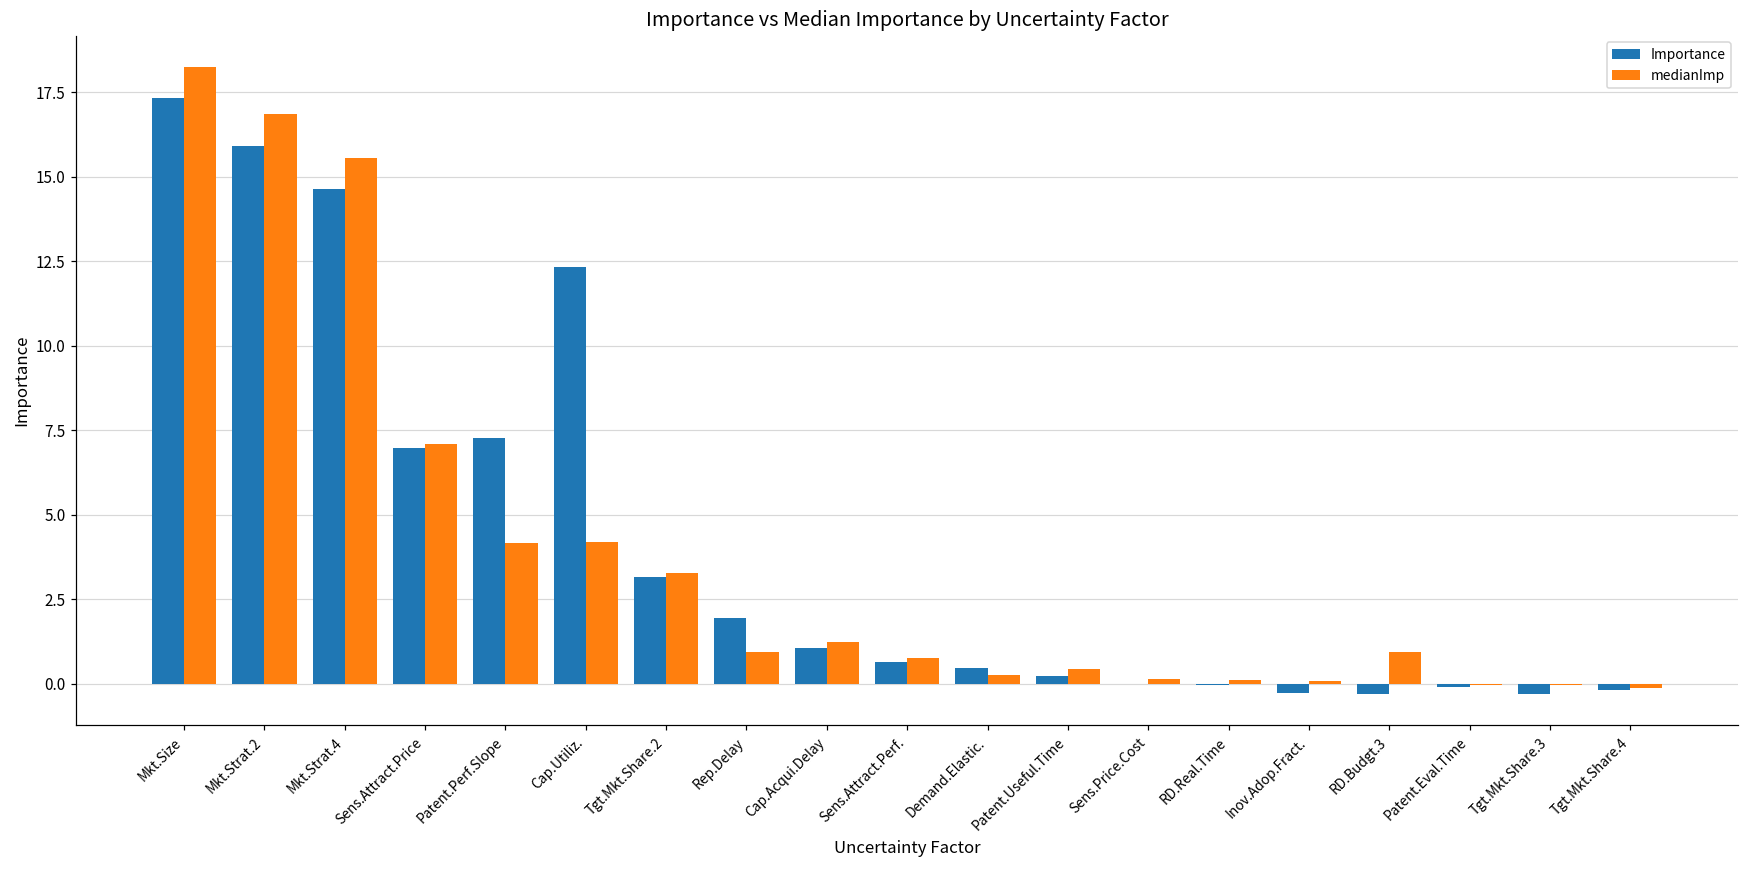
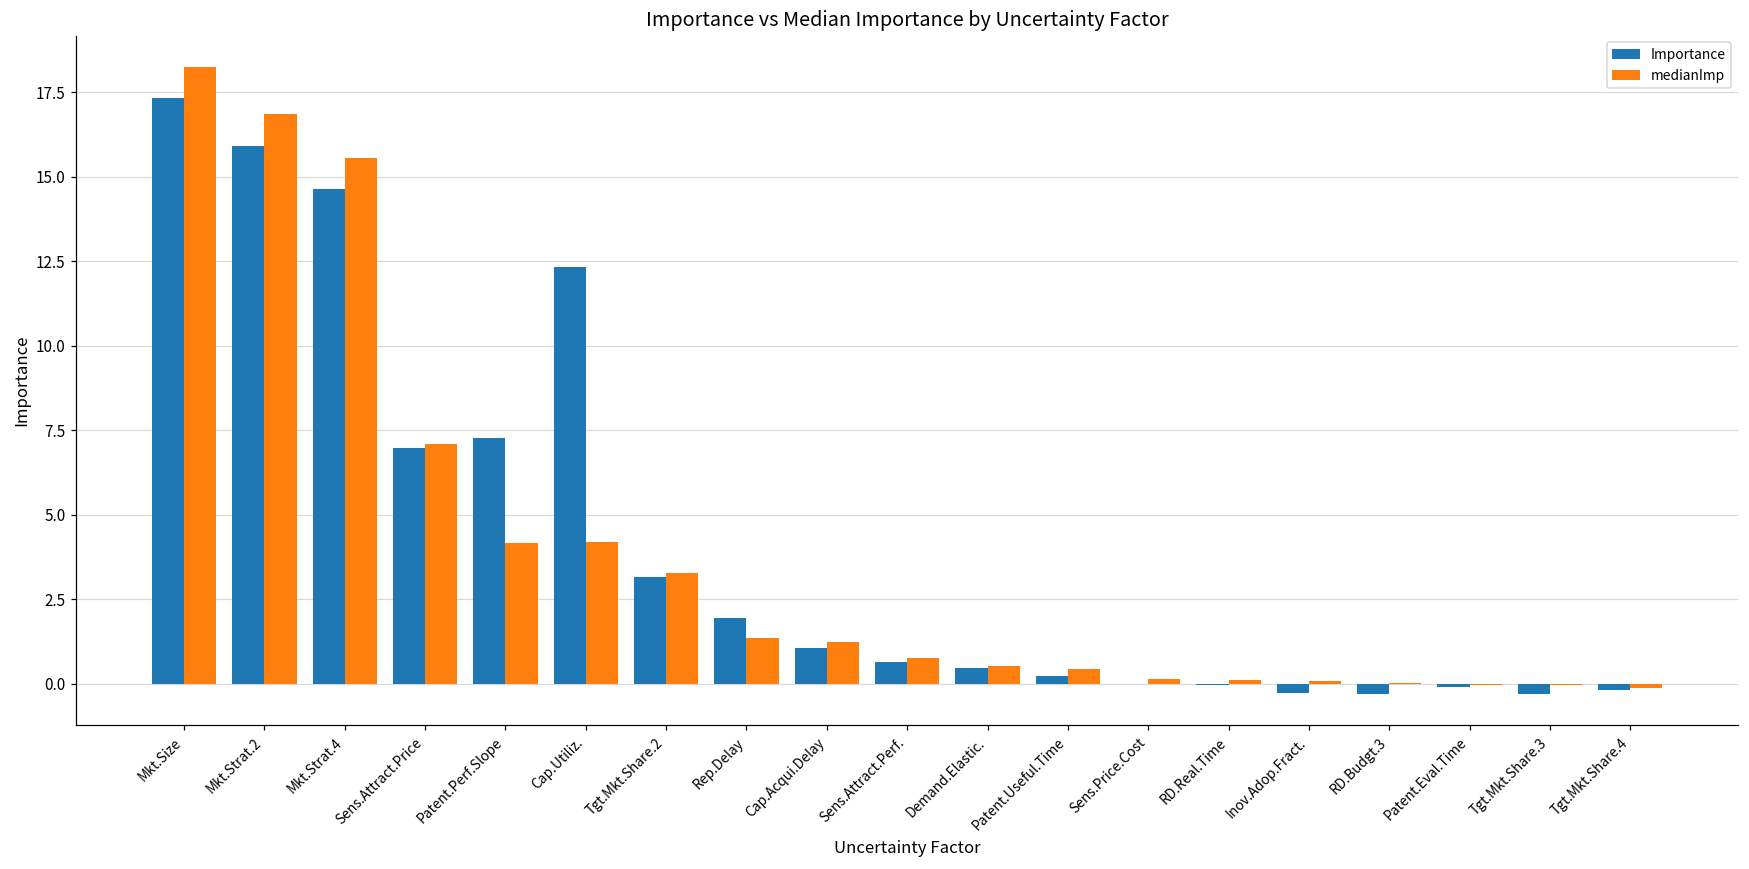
medianImp, Rep.Delay: 0.9 -> 1.3
medianImp, Demand.Elastic.: 0.3 -> 0.5
medianImp, RD.Budgt.3: 0.9 -> 0.0
